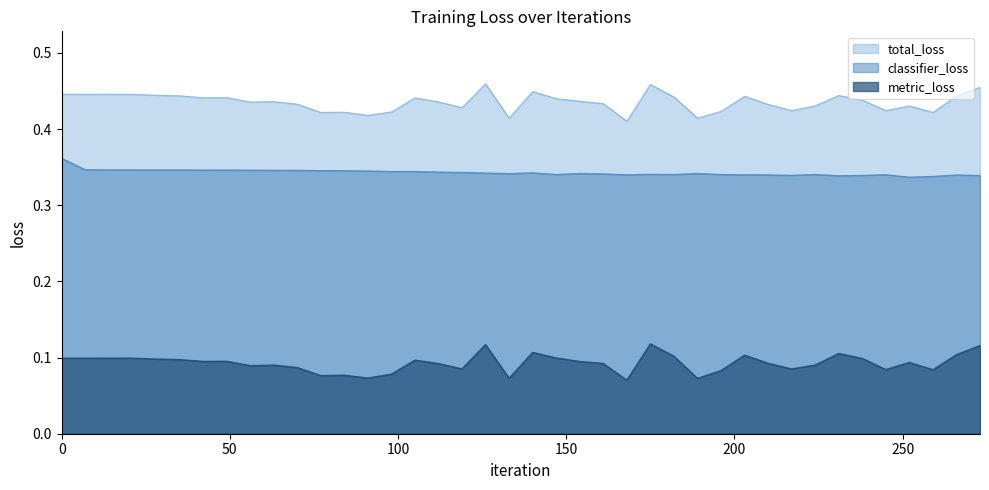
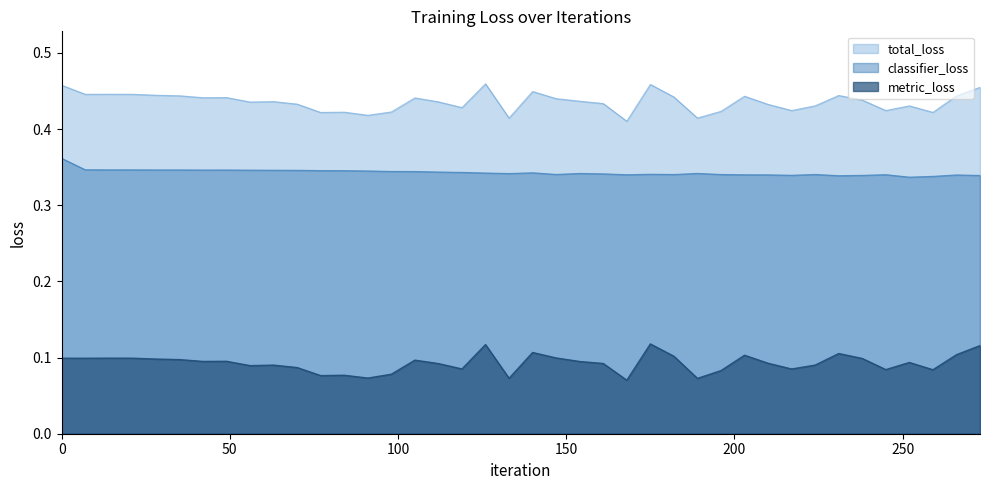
total_loss, 0: 0.45 -> 0.46
